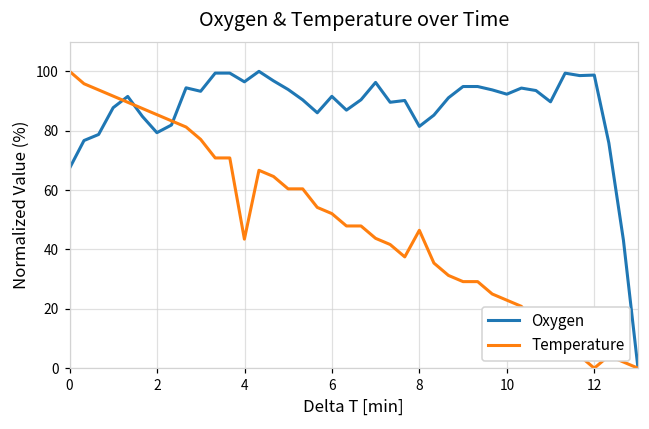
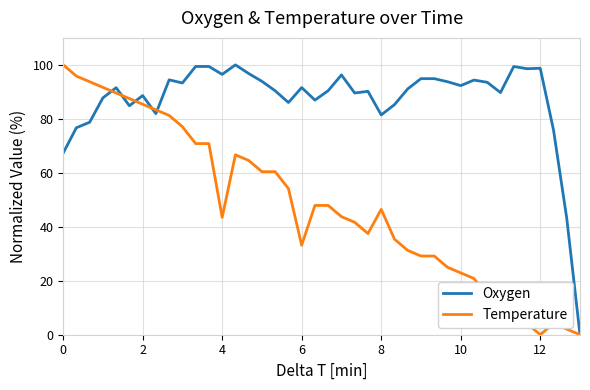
Oxygen, 2: 79 -> 89
Temperature, 6: 52 -> 33
